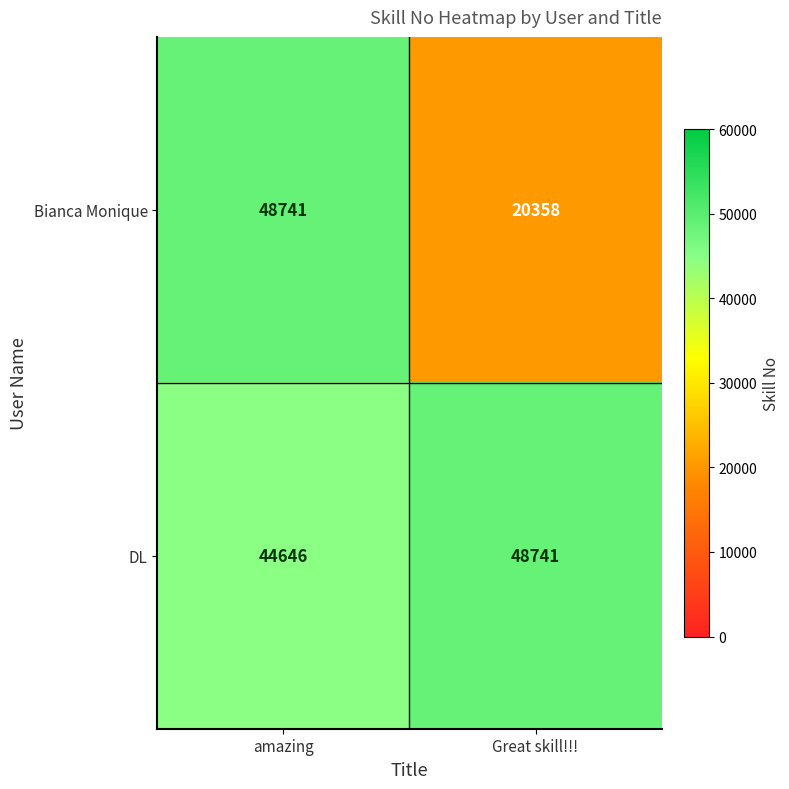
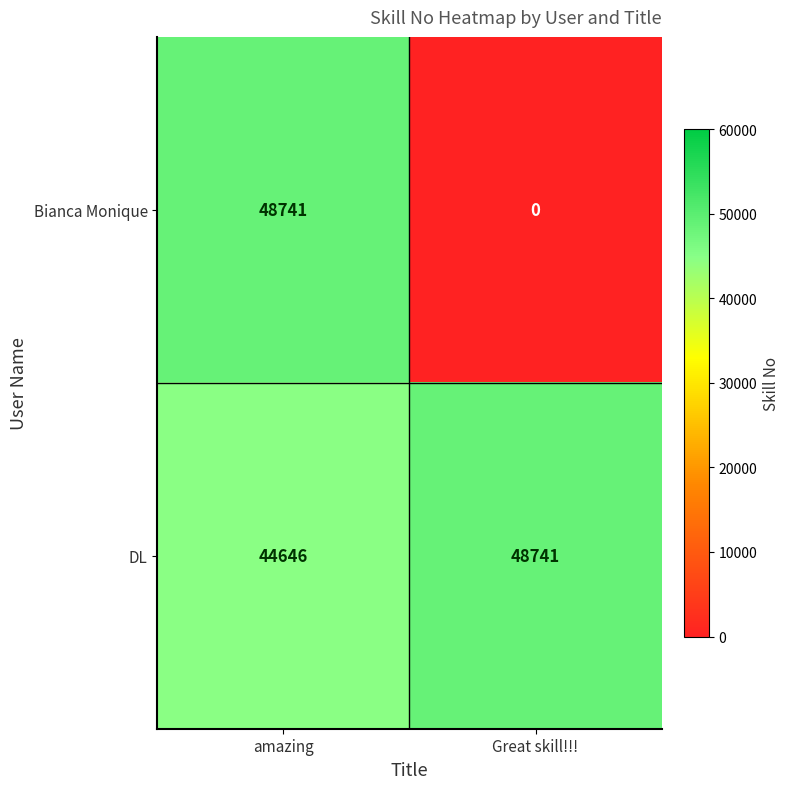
Bianca Monique, Great skill!!!: 20358 -> 0
